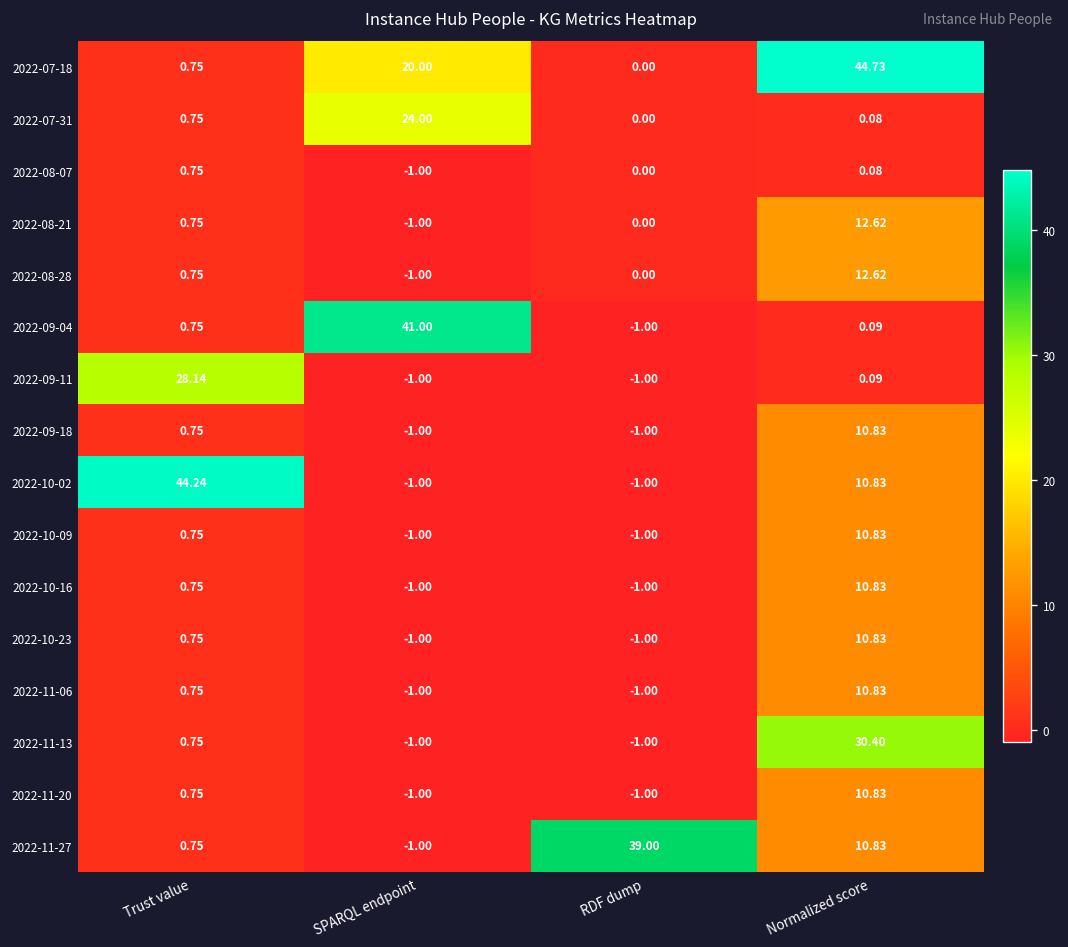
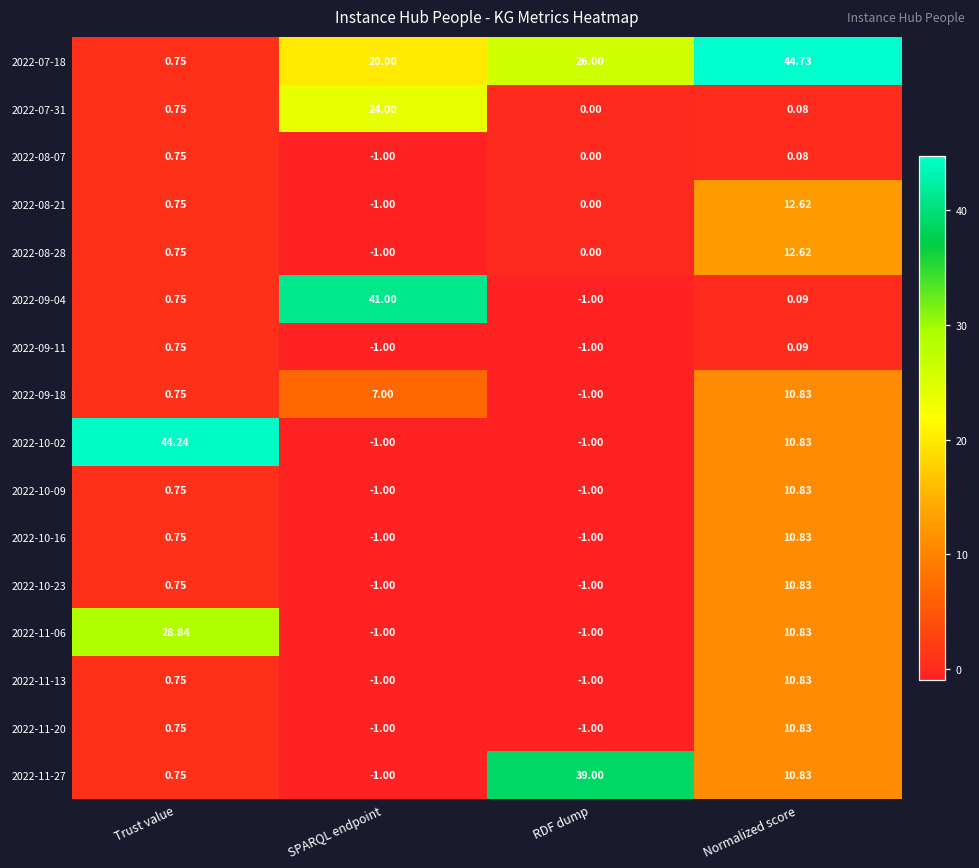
2022-07-18, RDF dump: 0.00 -> 26.00
2022-09-11, Trust value: 28.14 -> 0.75
2022-09-18, SPARQL endpoint: -1.00 -> 7.00
2022-11-06, Trust value: 0.75 -> 28.84
2022-11-13, Normalized score: 30.40 -> 10.83
